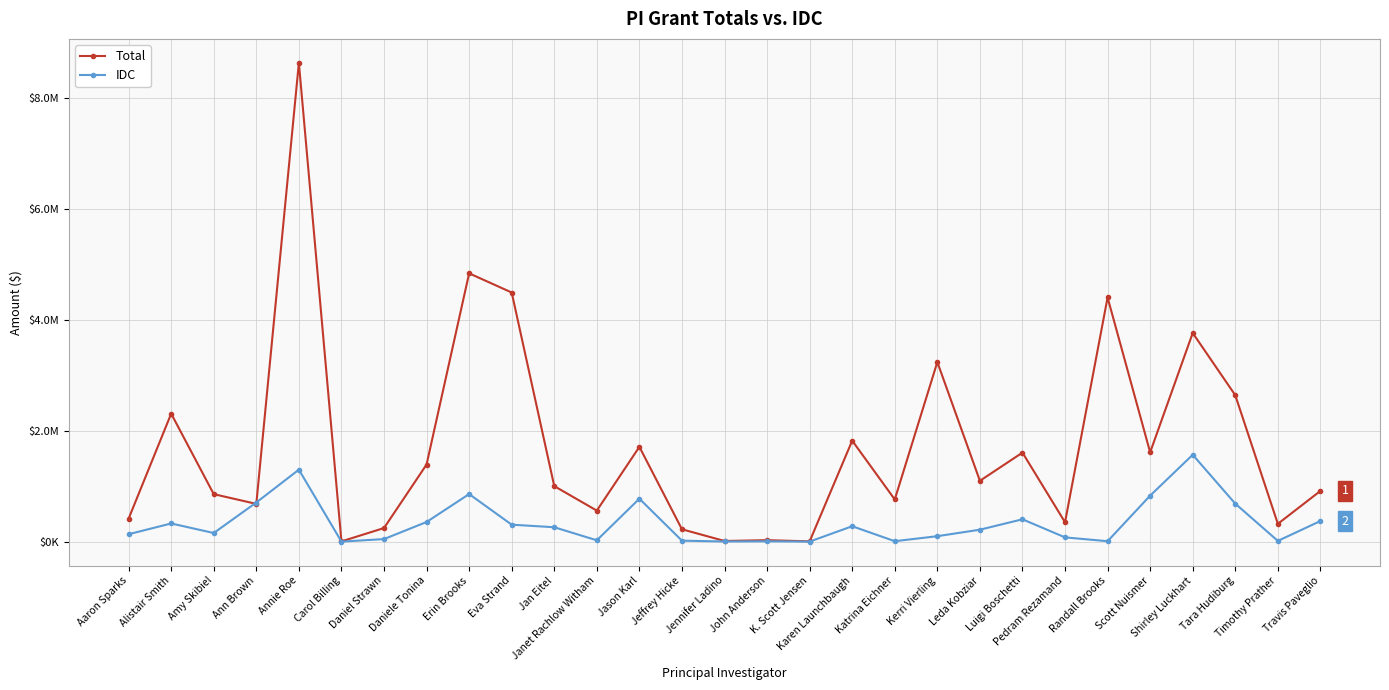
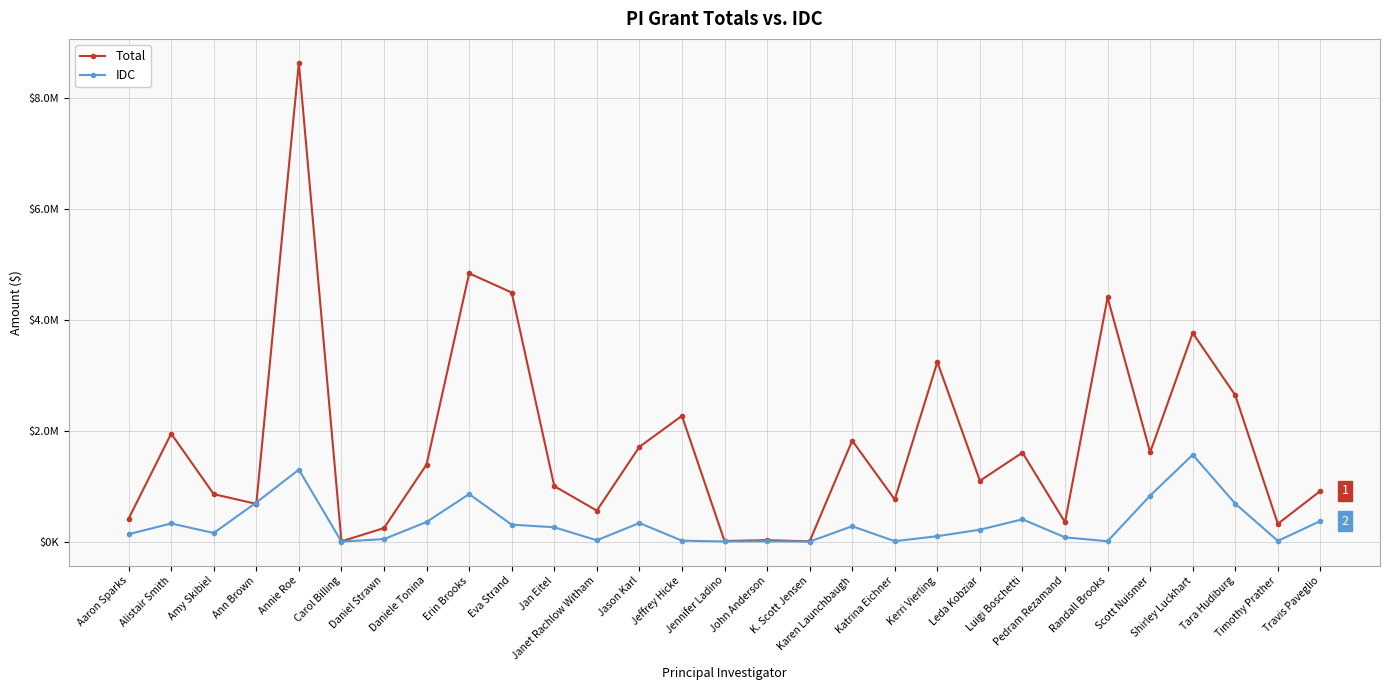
Total, Alistair Smith: $2300000 -> $1900000
IDC, Jason Karl: $800000 -> $300000
Total, Jeffrey Hicke: $200000 -> $2300000
